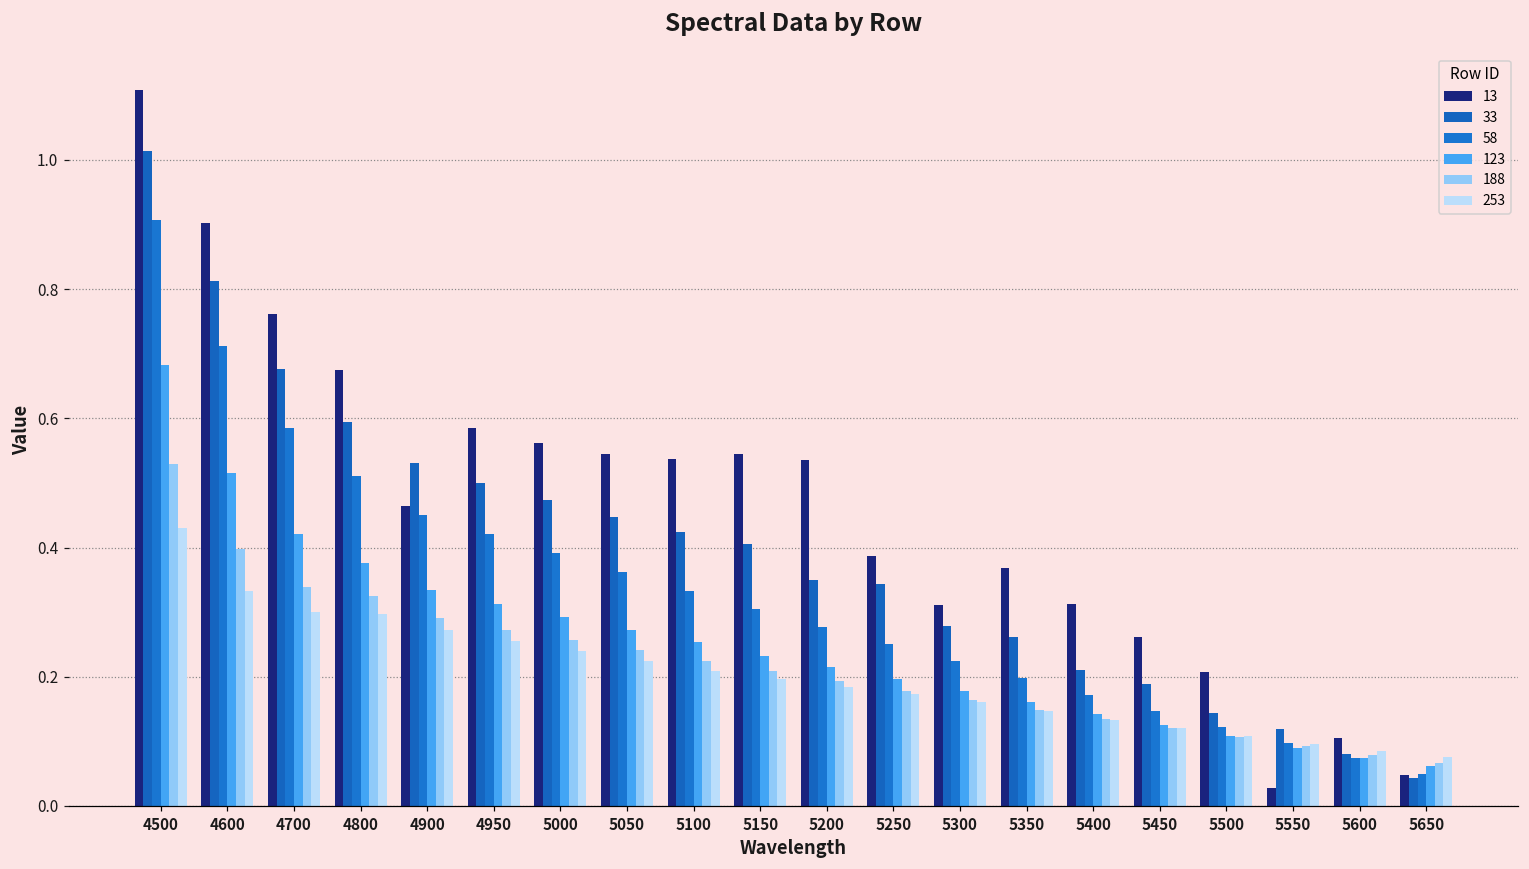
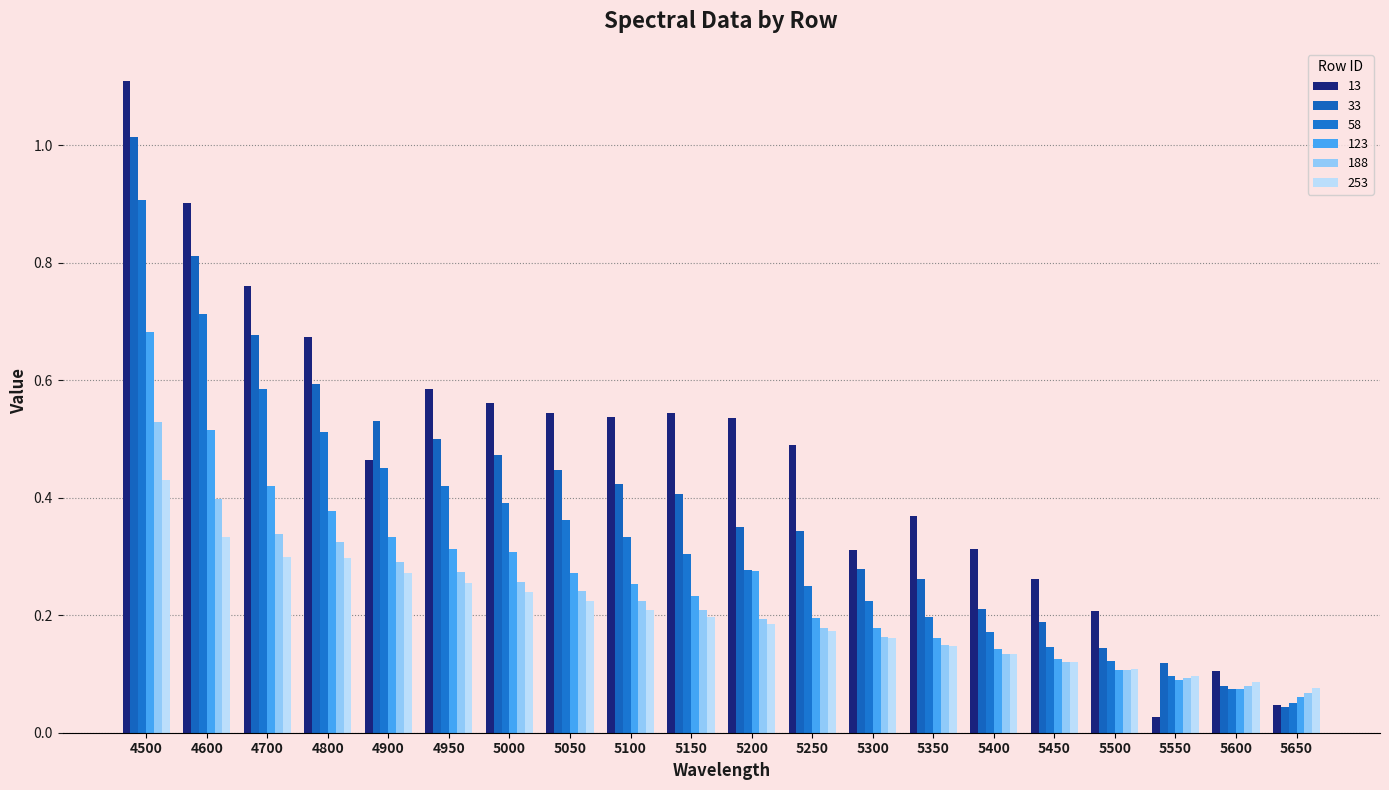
123, 5000: 0.29 -> 0.31
123, 5200: 0.22 -> 0.28
13, 5250: 0.39 -> 0.49
